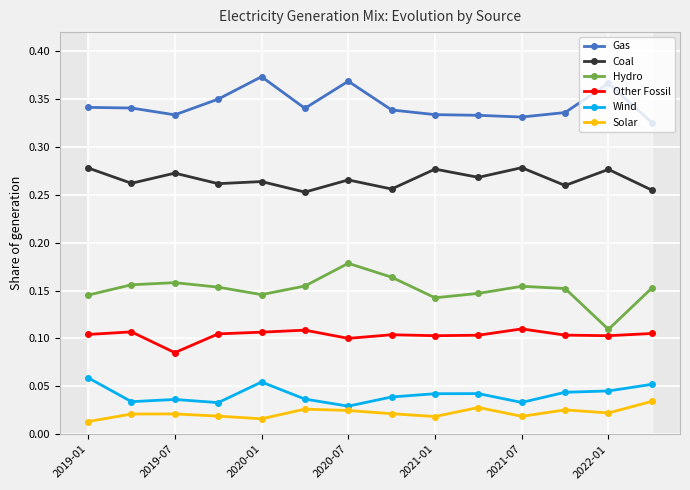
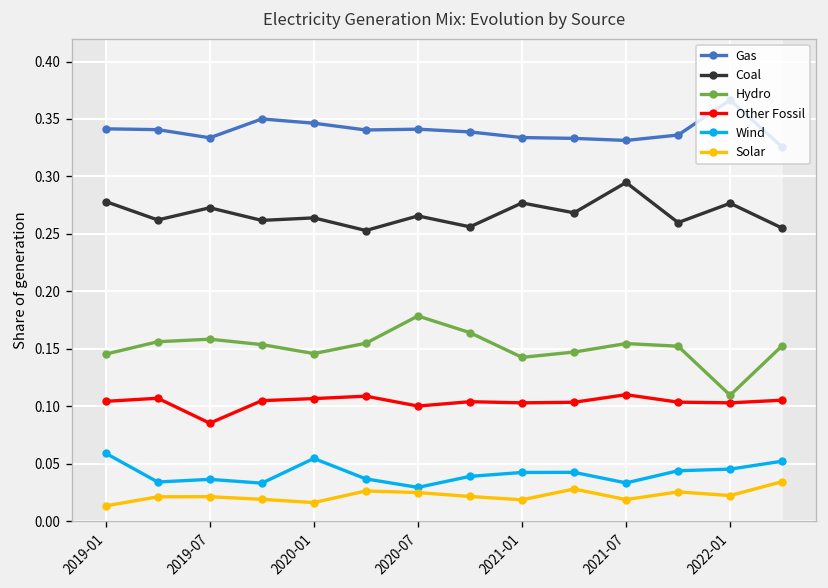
Gas, 2020-01: 0.37 -> 0.35
Gas, 2020-07: 0.37 -> 0.34
Coal, 2021-07: 0.28 -> 0.29
